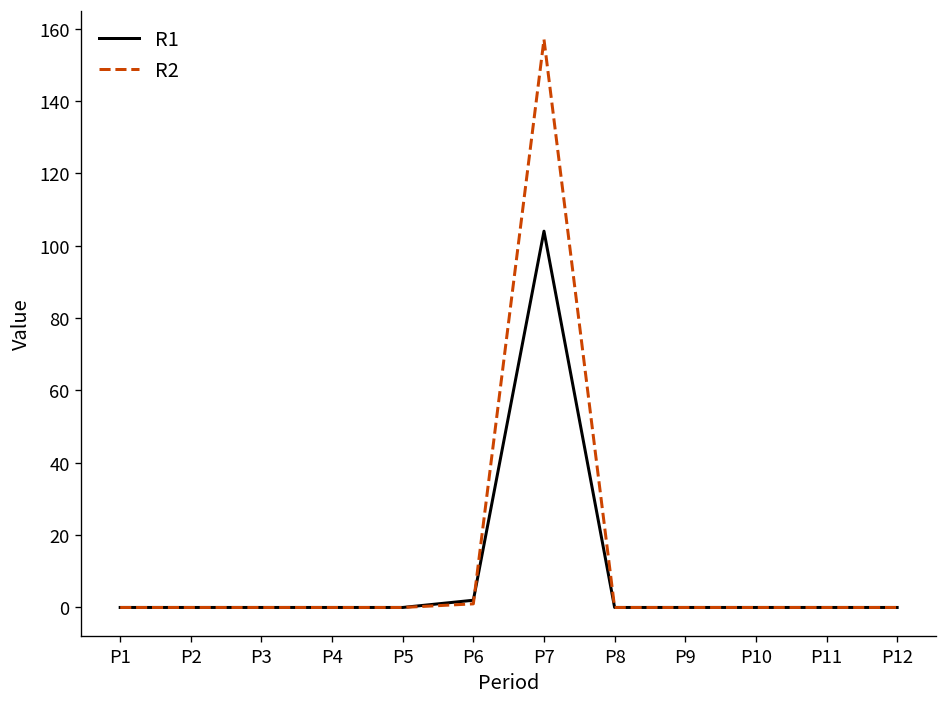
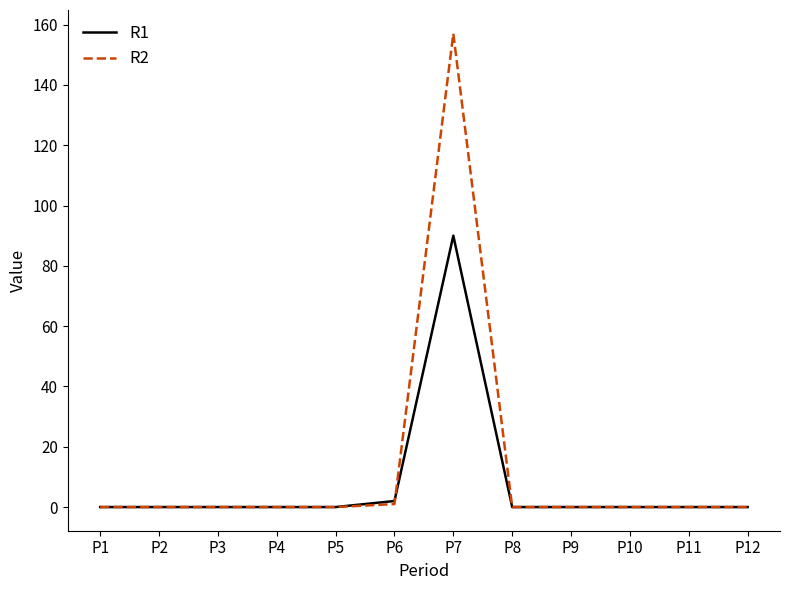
R1, P7: 104 -> 90
